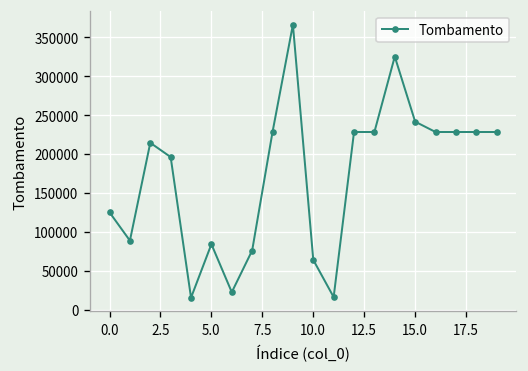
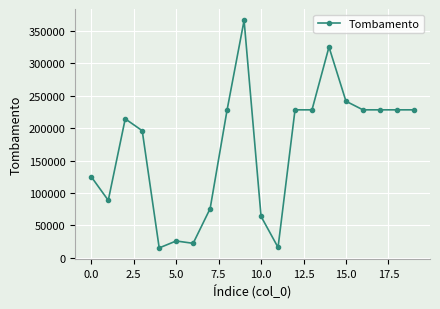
5.0: 80000 -> 30000
